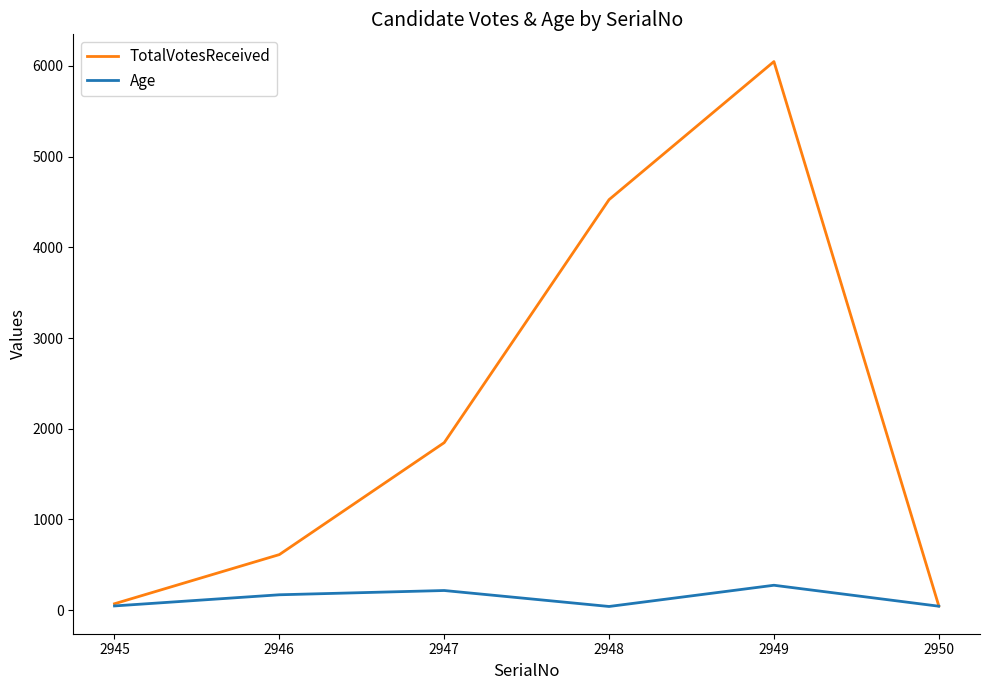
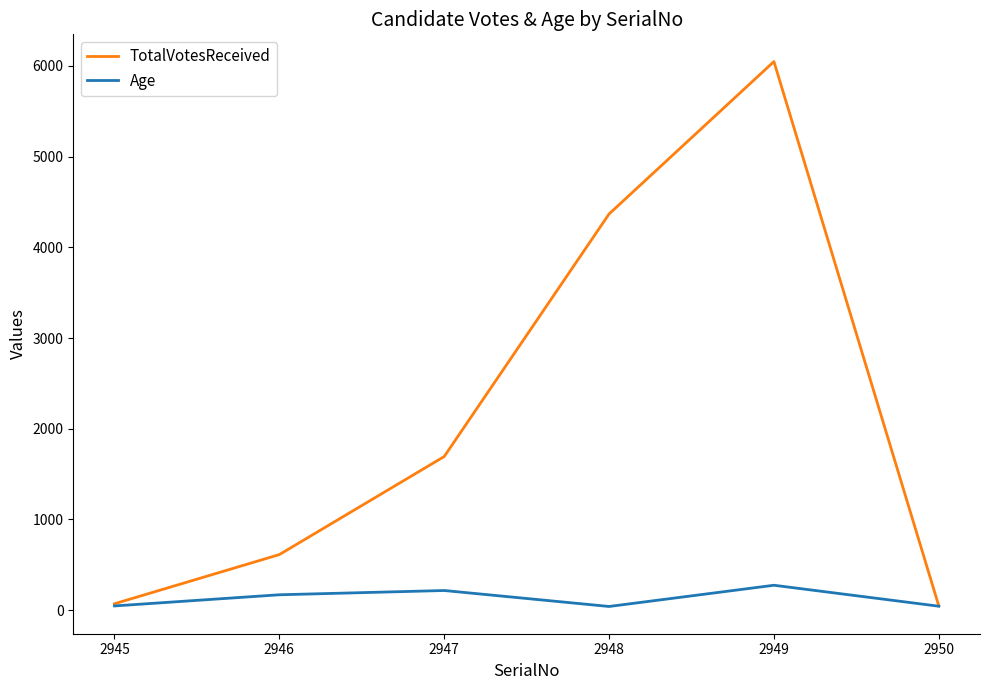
TotalVotesReceived, 2947: 1800 -> 1700
TotalVotesReceived, 2948: 4500 -> 4400
